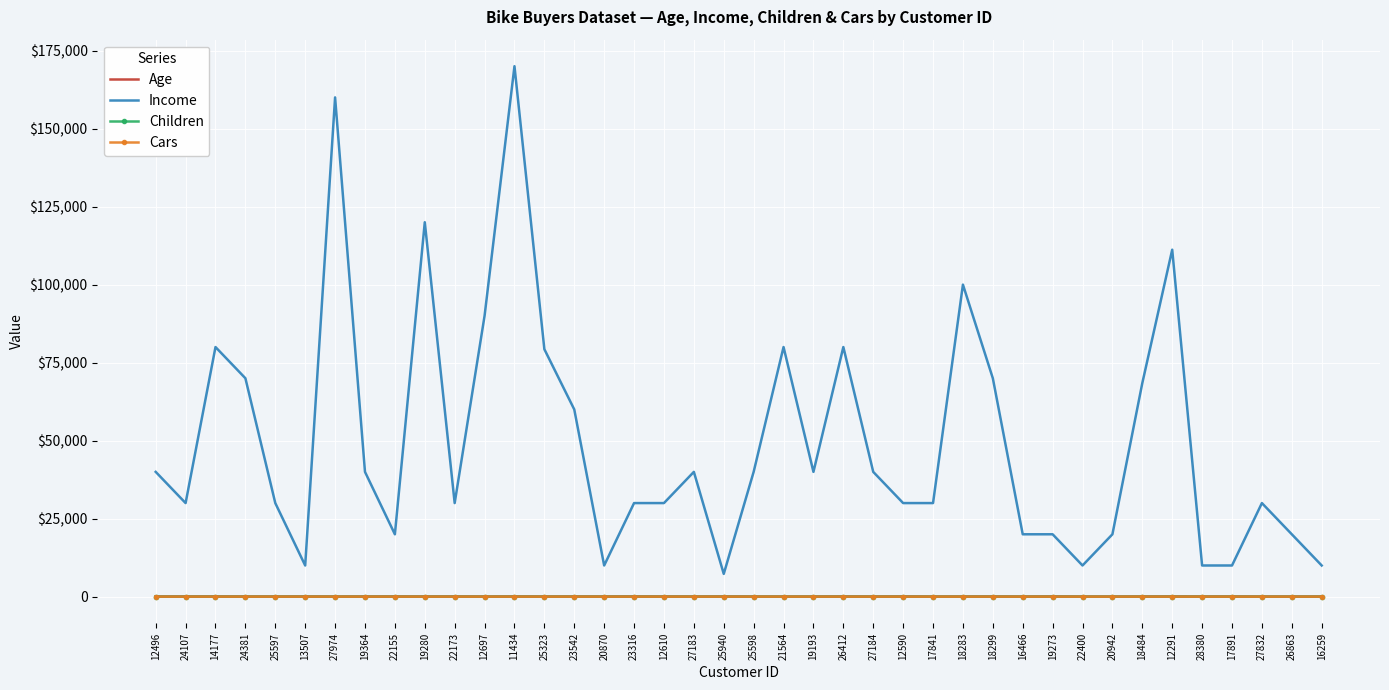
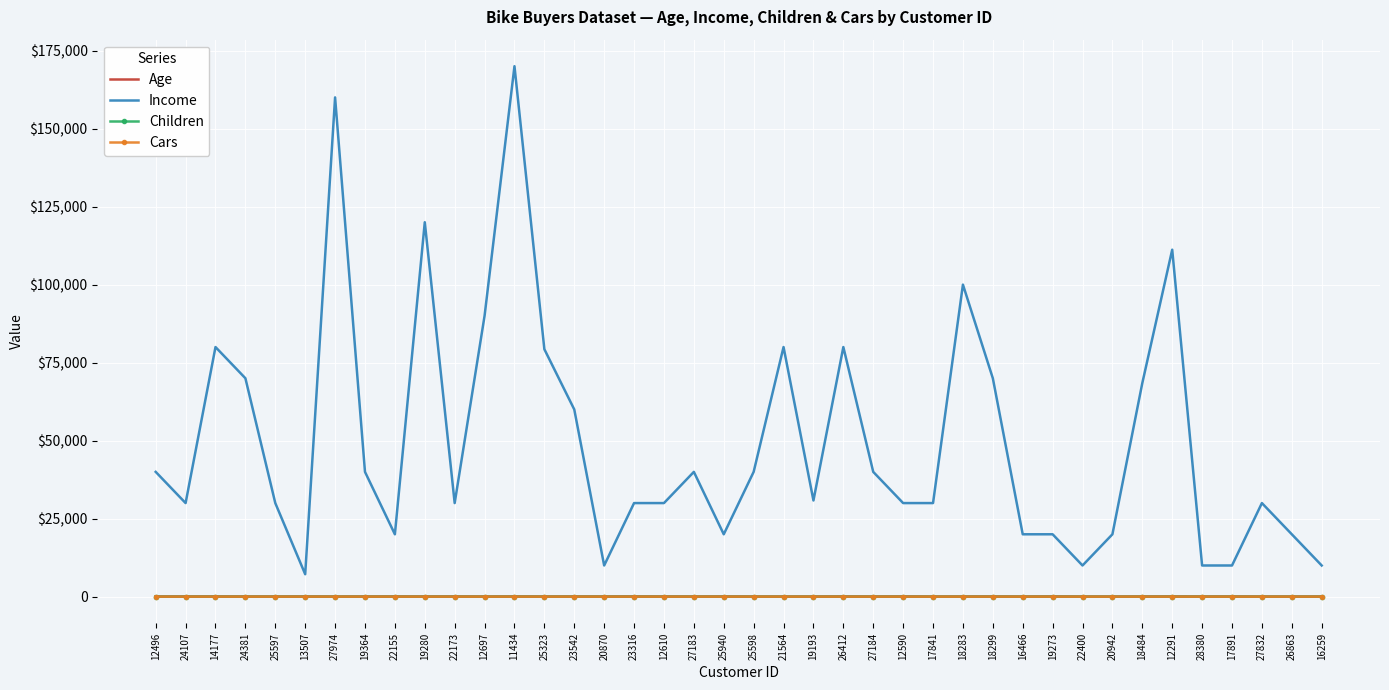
Income, 13507: $10,000 -> $7,000
Income, 25940: $7,000 -> $20,000
Income, 19193: $40,000 -> $31,000
